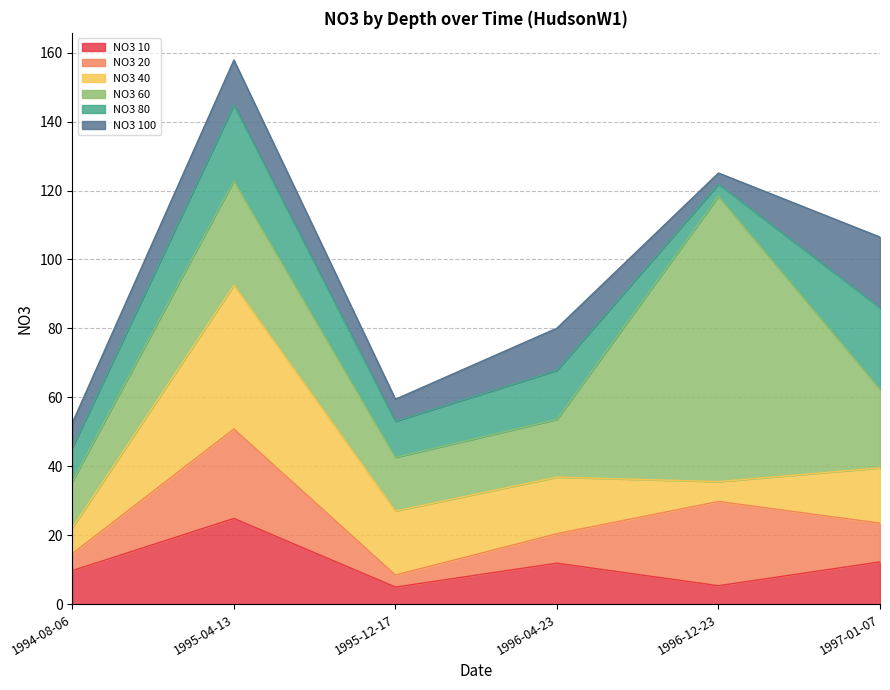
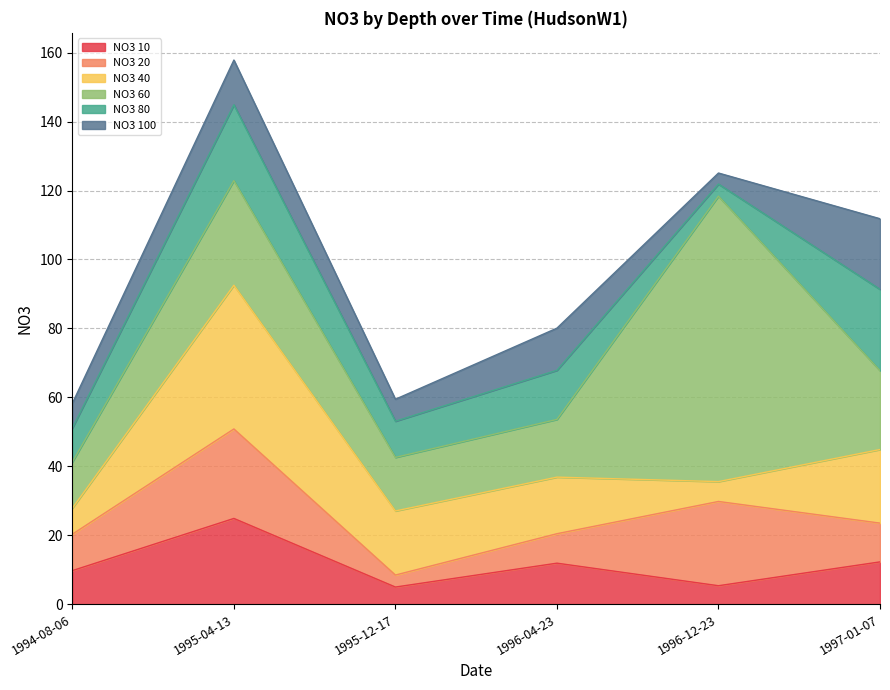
NO3 20, 1994-08-06: 5 -> 11
NO3 40, 1997-01-07: 16 -> 21
